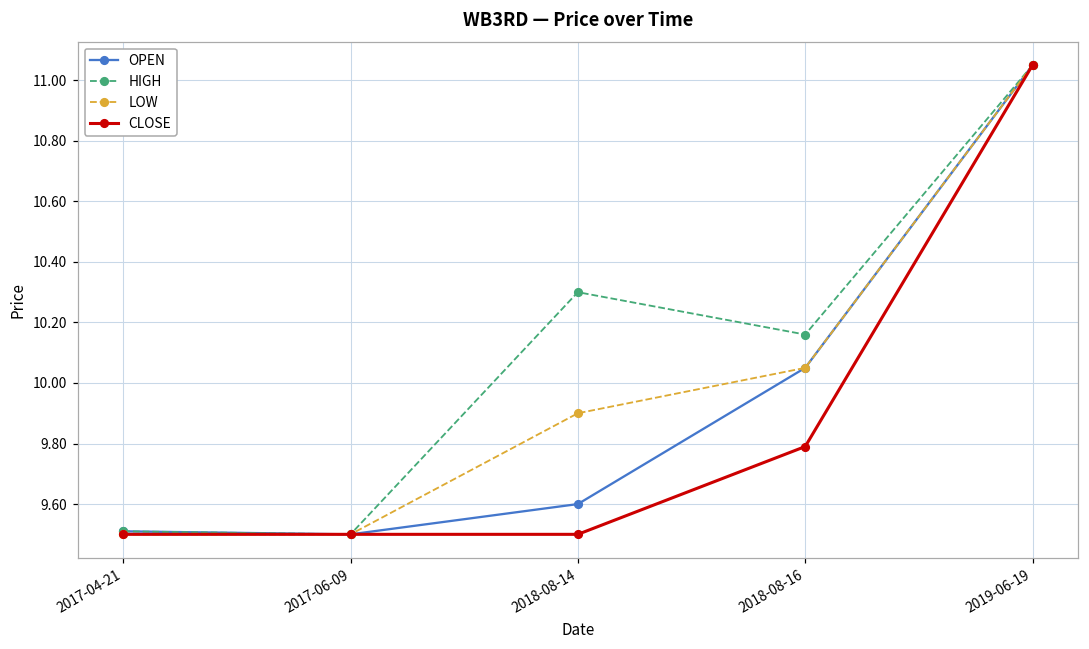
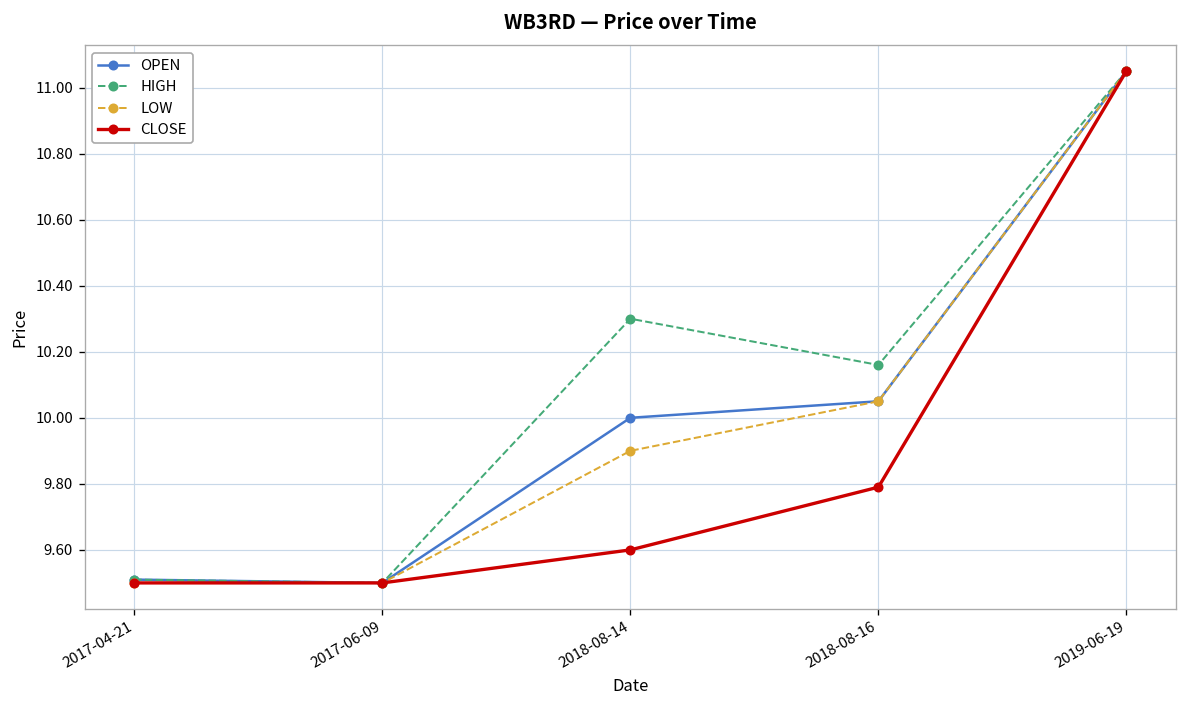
OPEN, 2018-08-14: 9.6 -> 10.0
CLOSE, 2018-08-14: 9.5 -> 9.6
